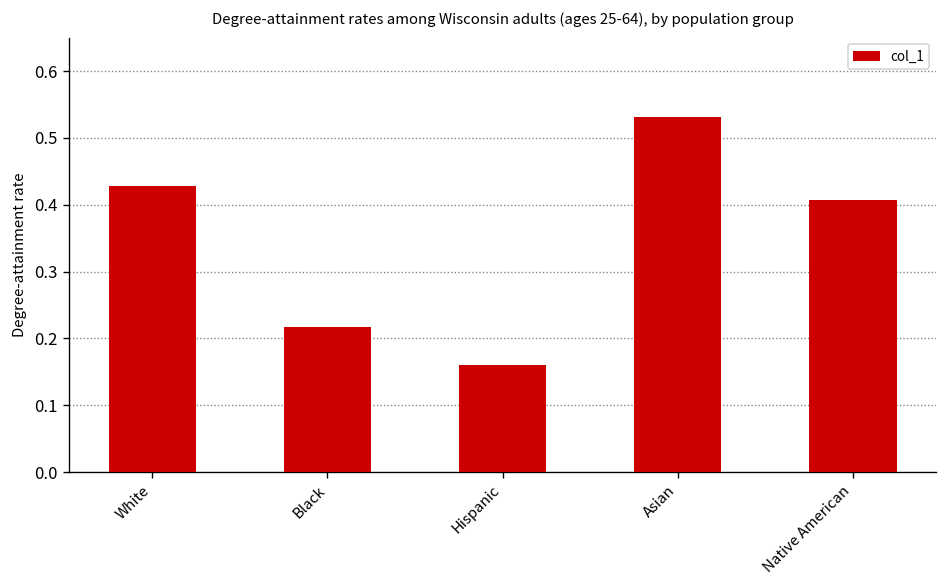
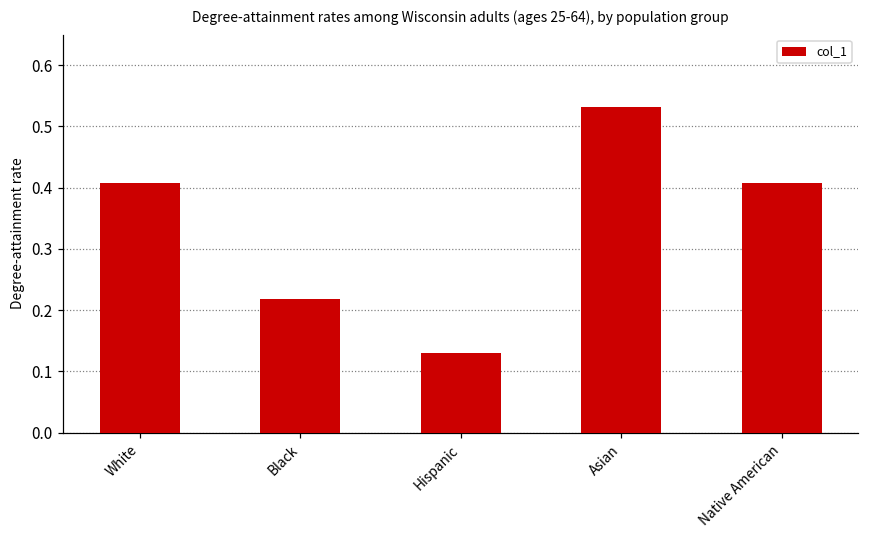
White: 0.43 -> 0.41
Hispanic: 0.16 -> 0.13
